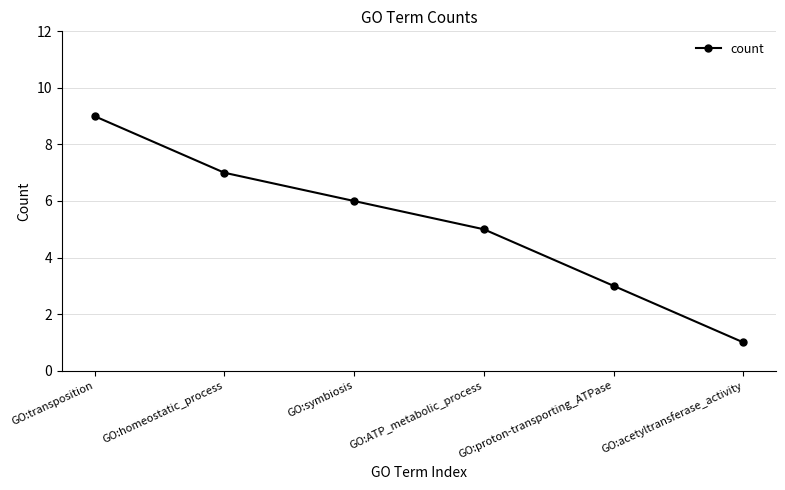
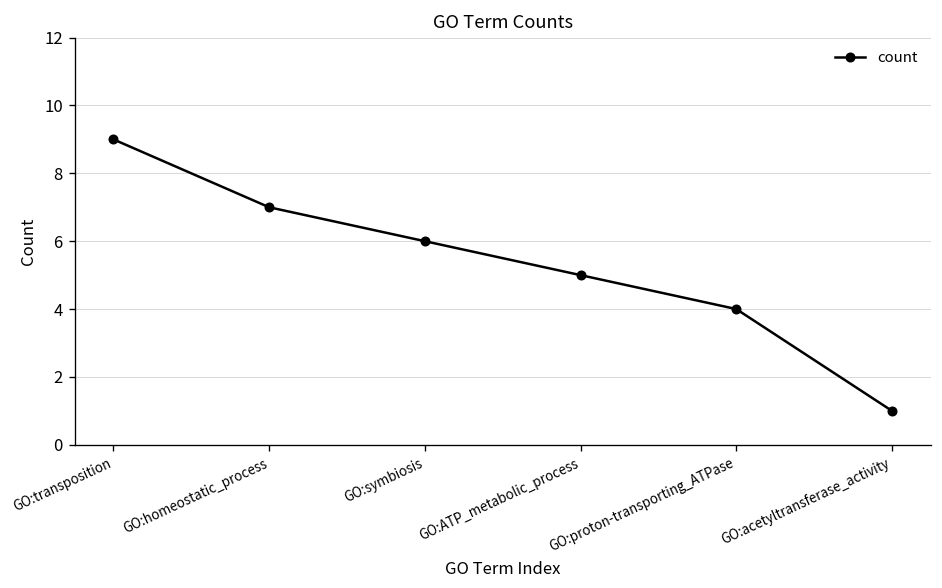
GO:proton-transporting_ATPase: 3 -> 4
